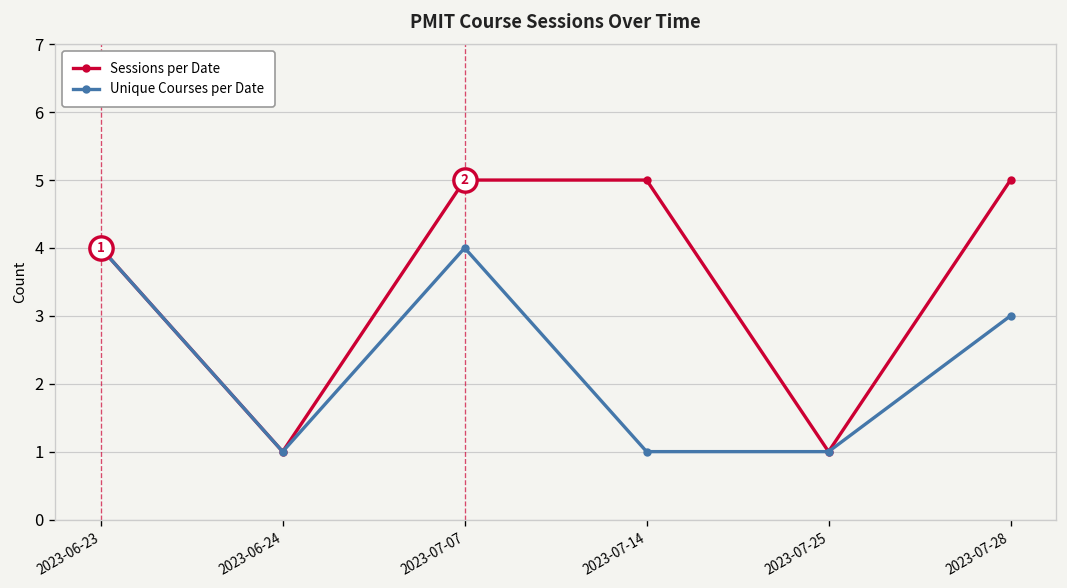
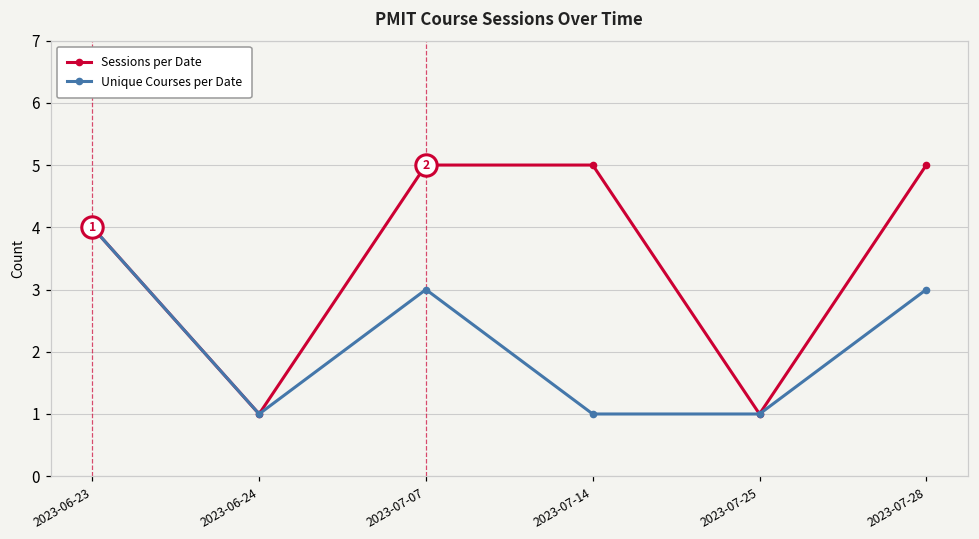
Unique Courses per Date, 2023-07-07: 4 -> 3
